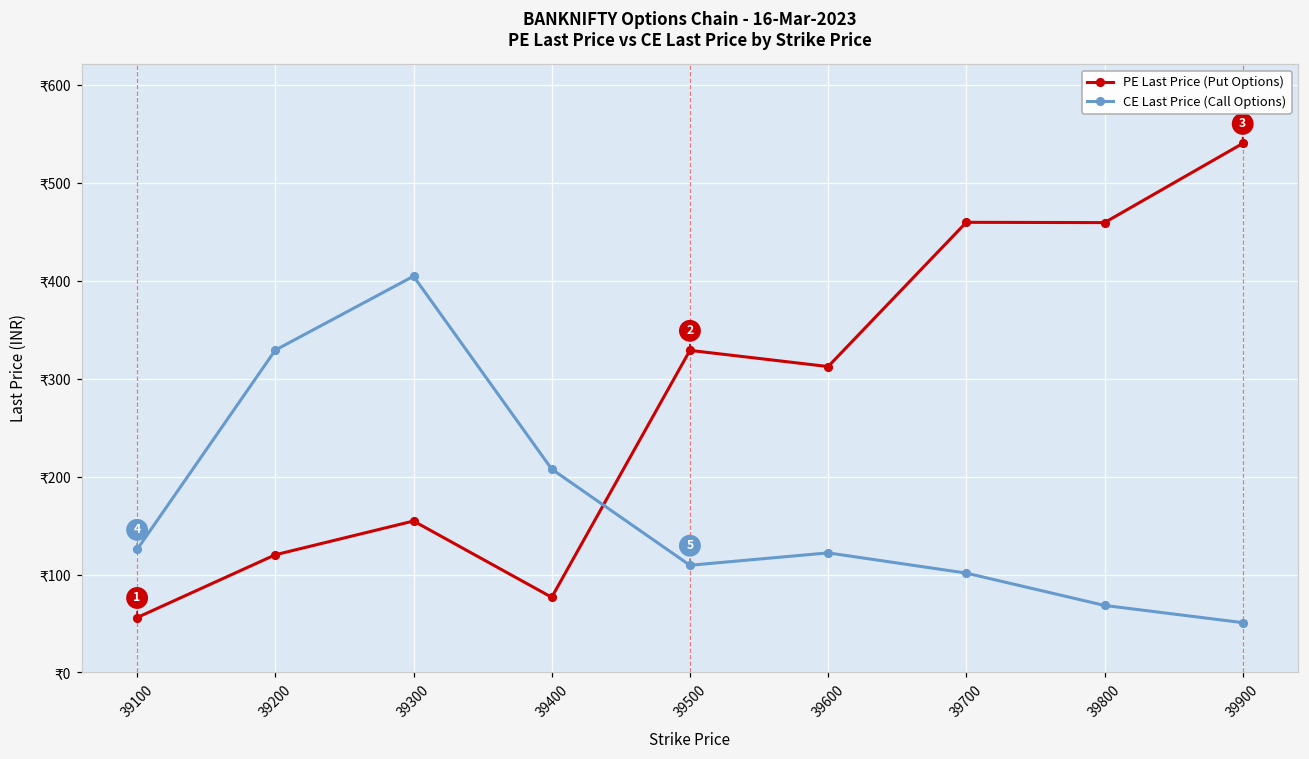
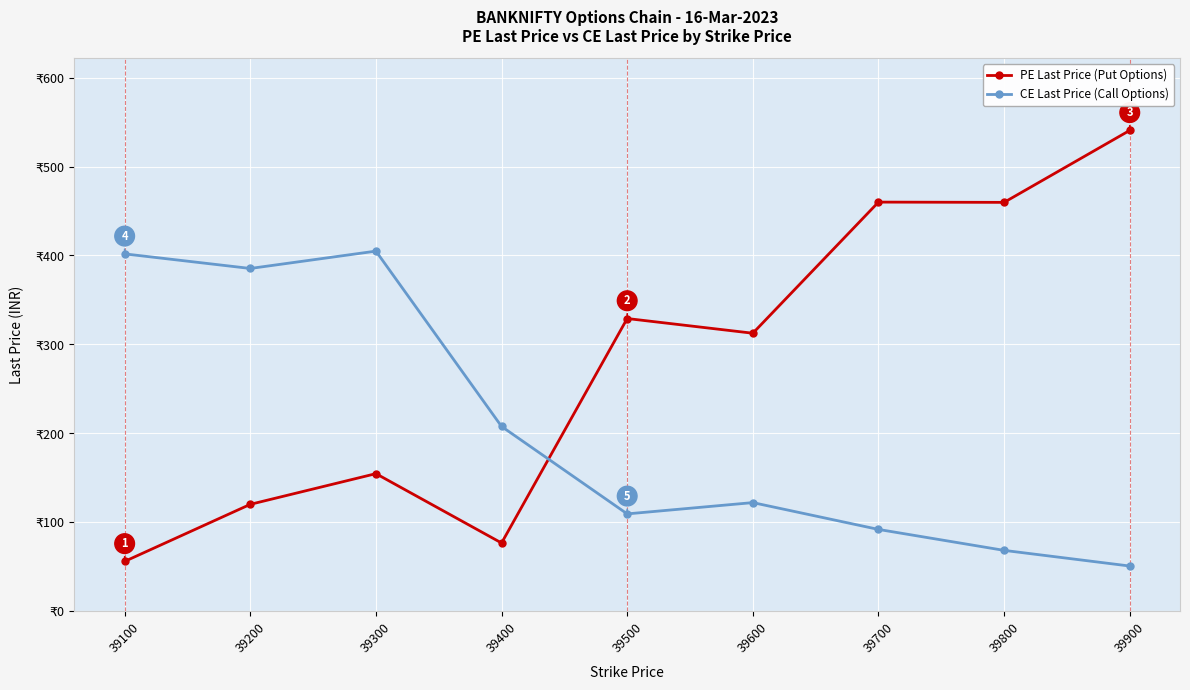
CE Last Price (Call Options), 39100: ₹130 -> ₹400
CE Last Price (Call Options), 39200: ₹330 -> ₹390
CE Last Price (Call Options), 39700: ₹100 -> ₹90
